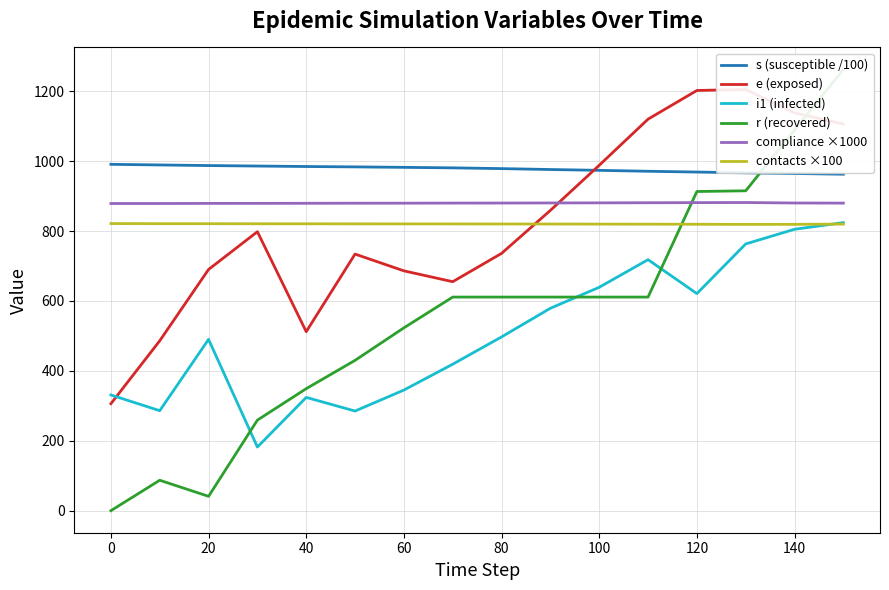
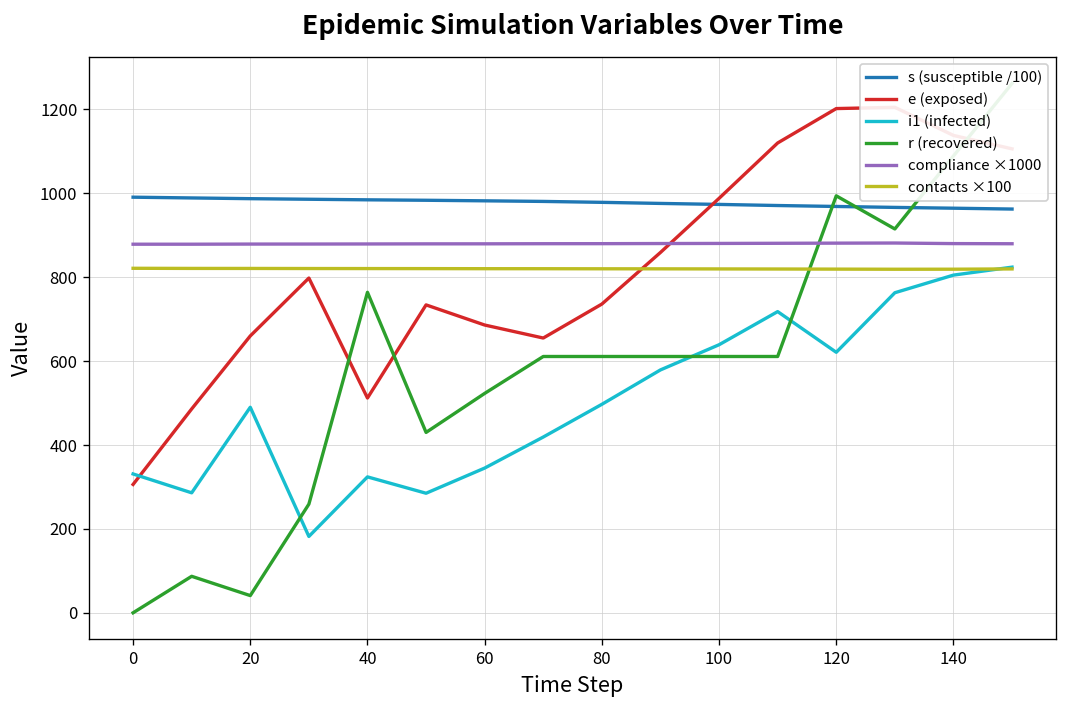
e (exposed), 20: 690 -> 660
r (recovered), 40: 350 -> 760
r (recovered), 120: 910 -> 990
